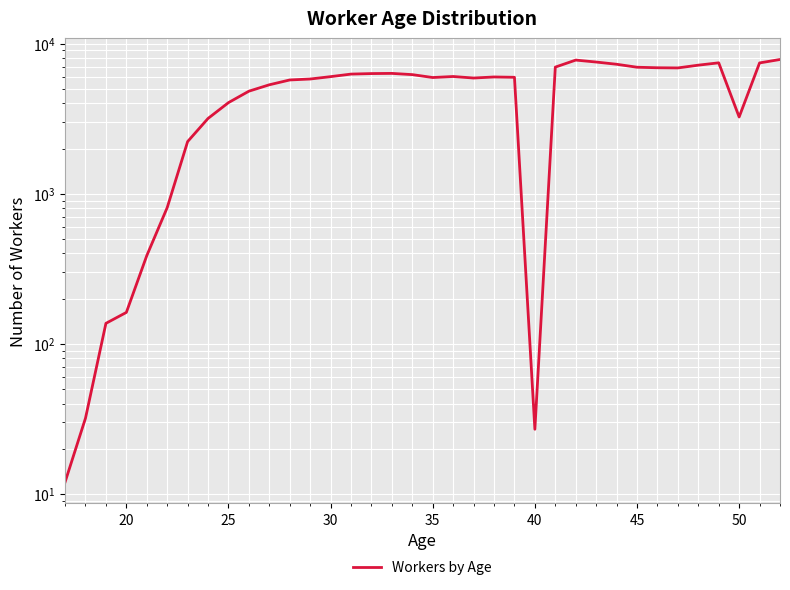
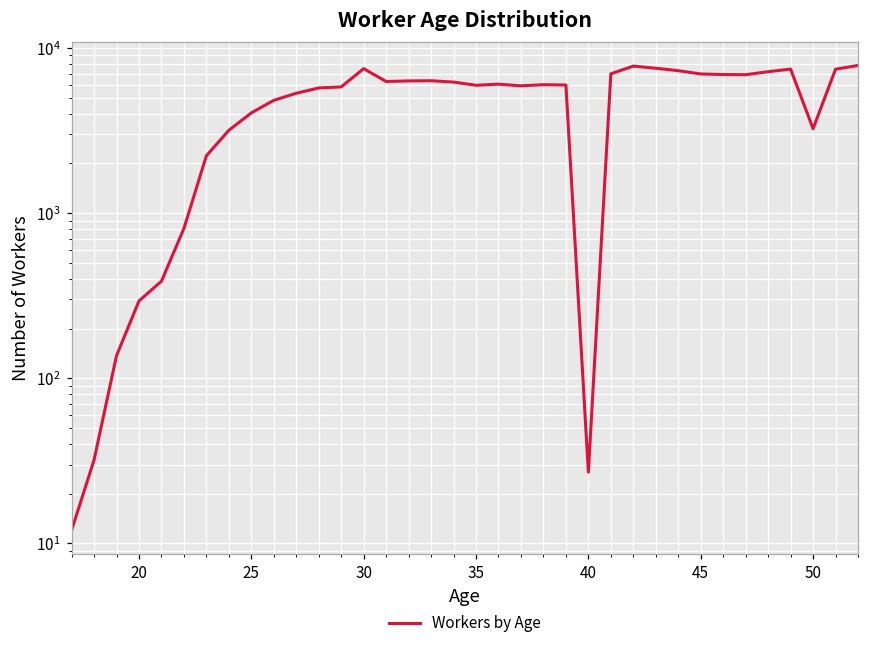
20: 160 -> 290
30: 6000 -> 7000
